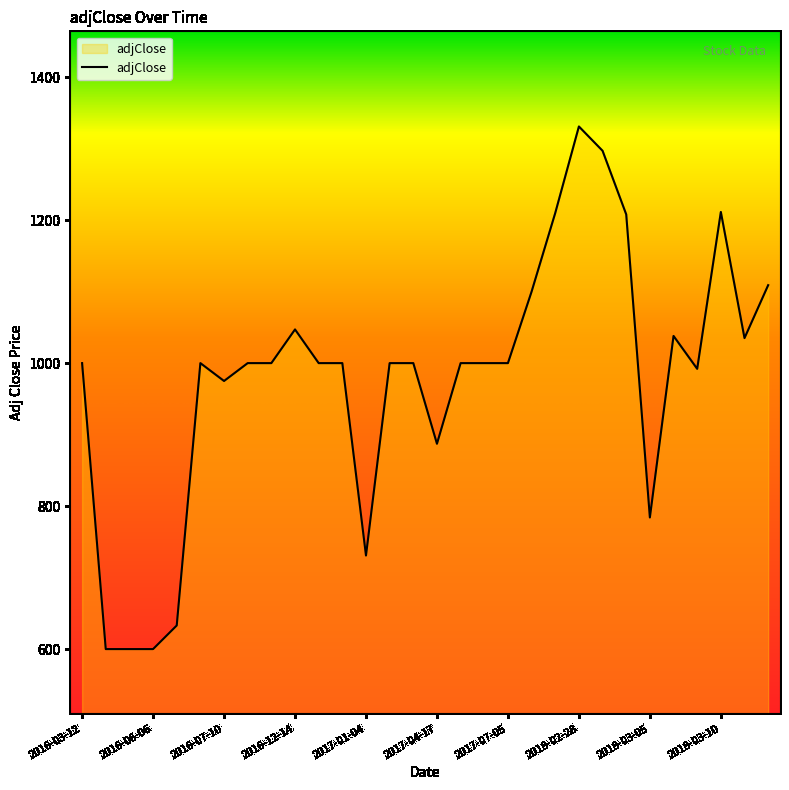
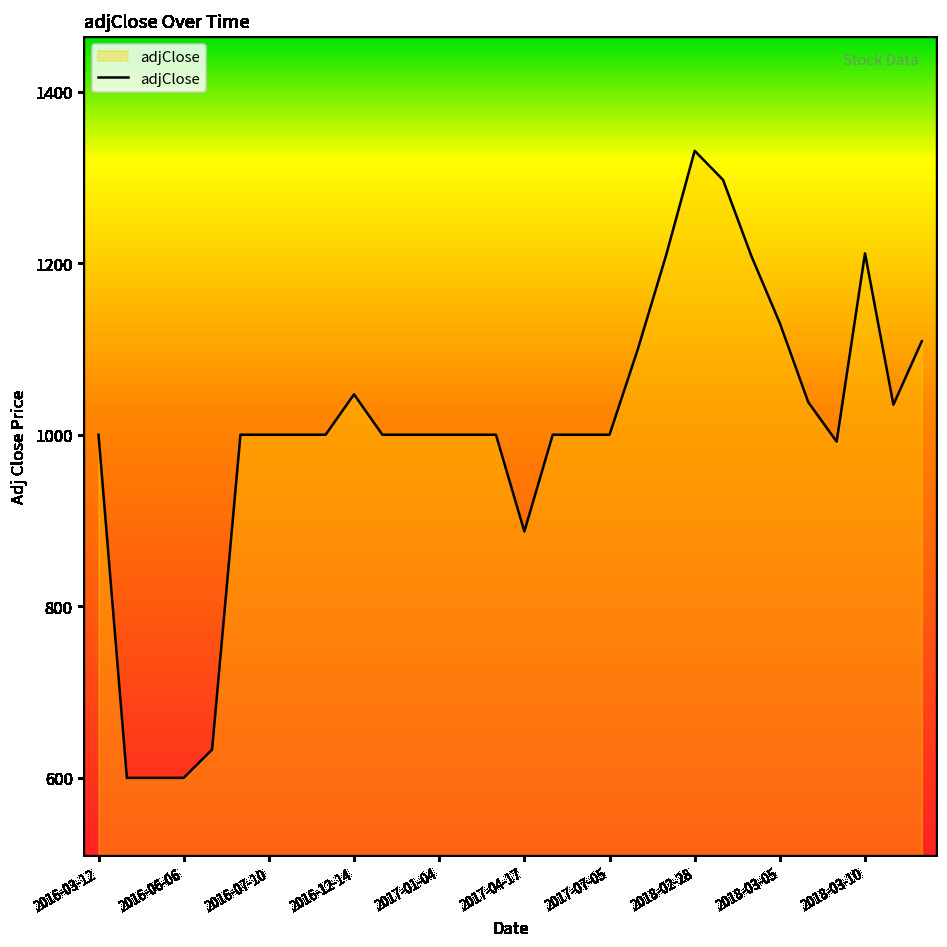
2016-07-10: 980 -> 1000
2017-01-04: 730 -> 1000
2018-03-05: 780 -> 1130
